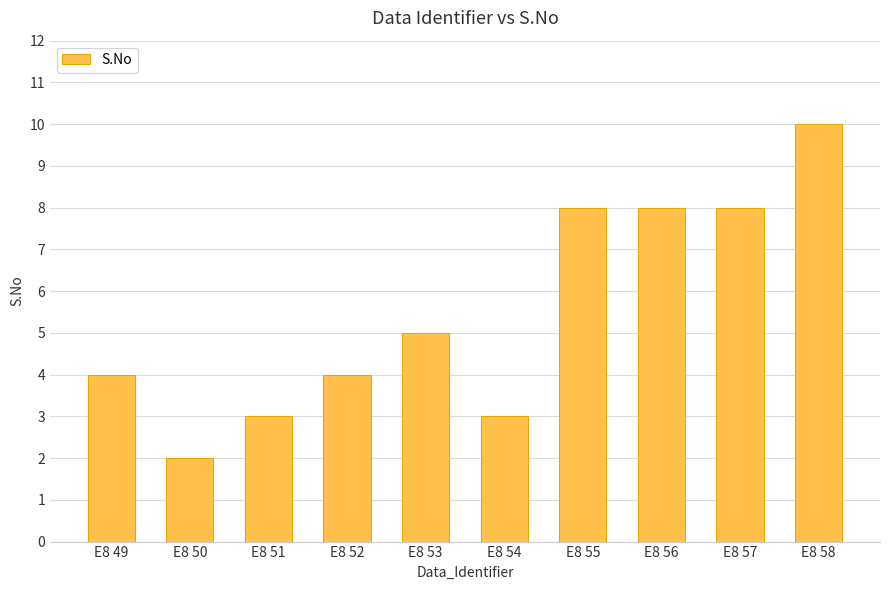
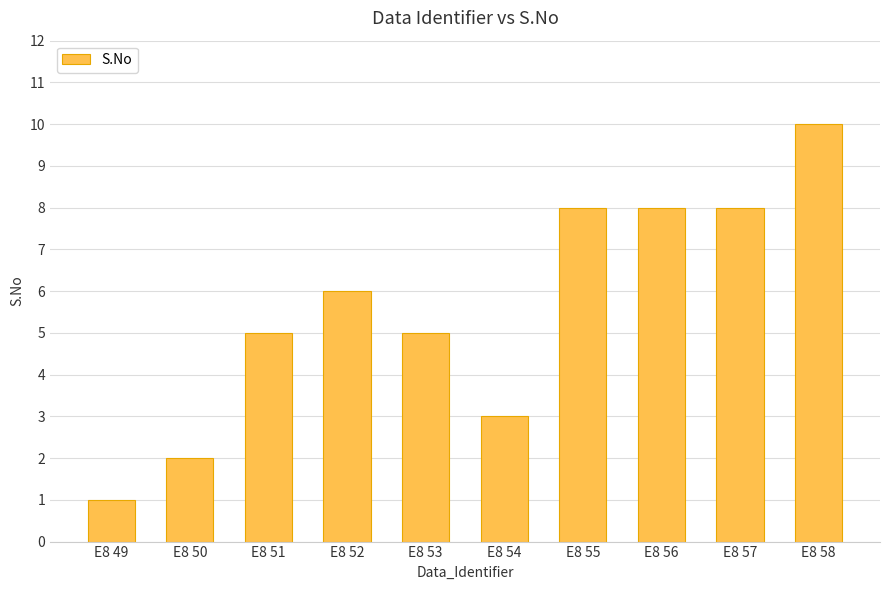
E8 49: 4 -> 1
E8 51: 3 -> 5
E8 52: 4 -> 6
